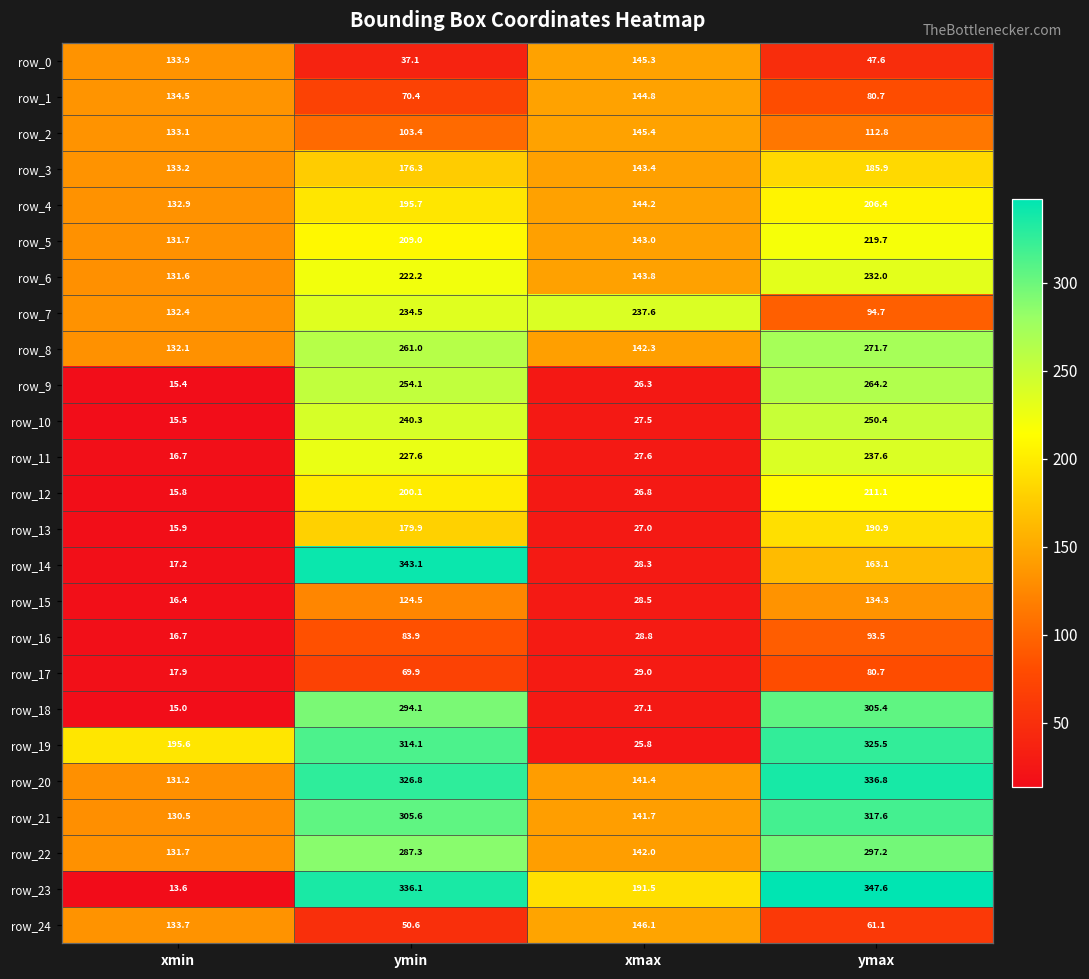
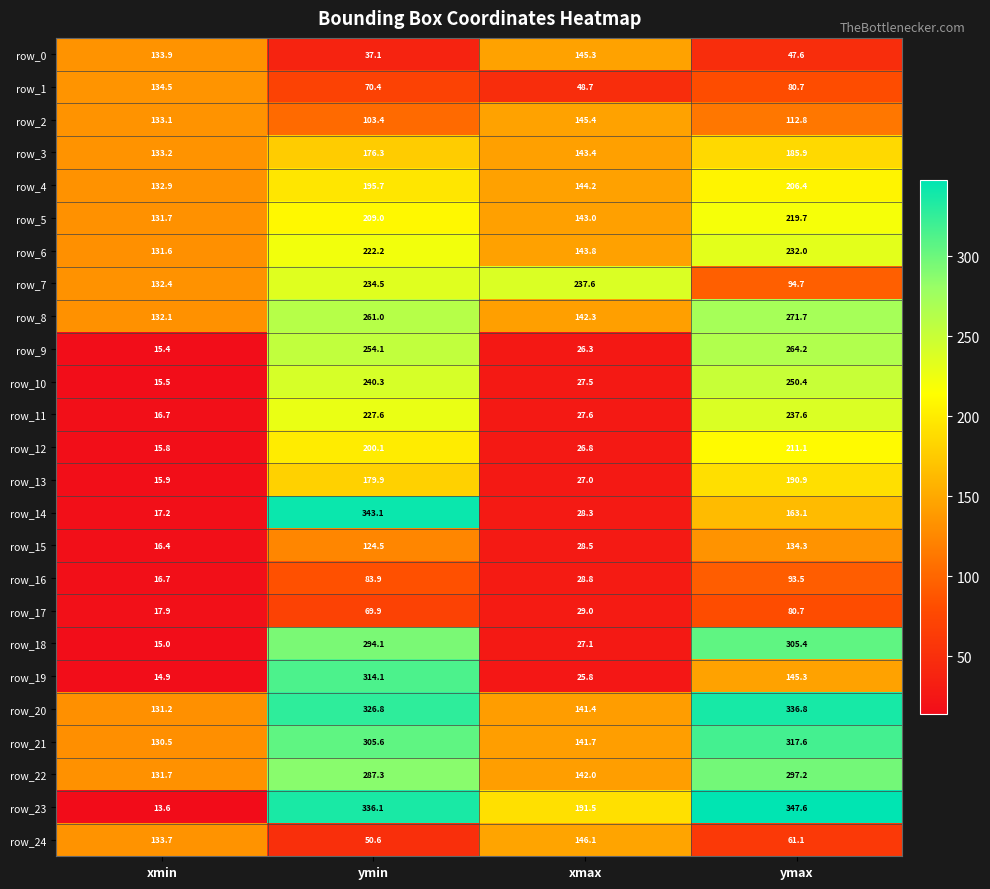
row_1, xmax: 144.8 -> 48.7
row_19, xmin: 195.6 -> 14.9
row_19, ymax: 325.5 -> 145.3
